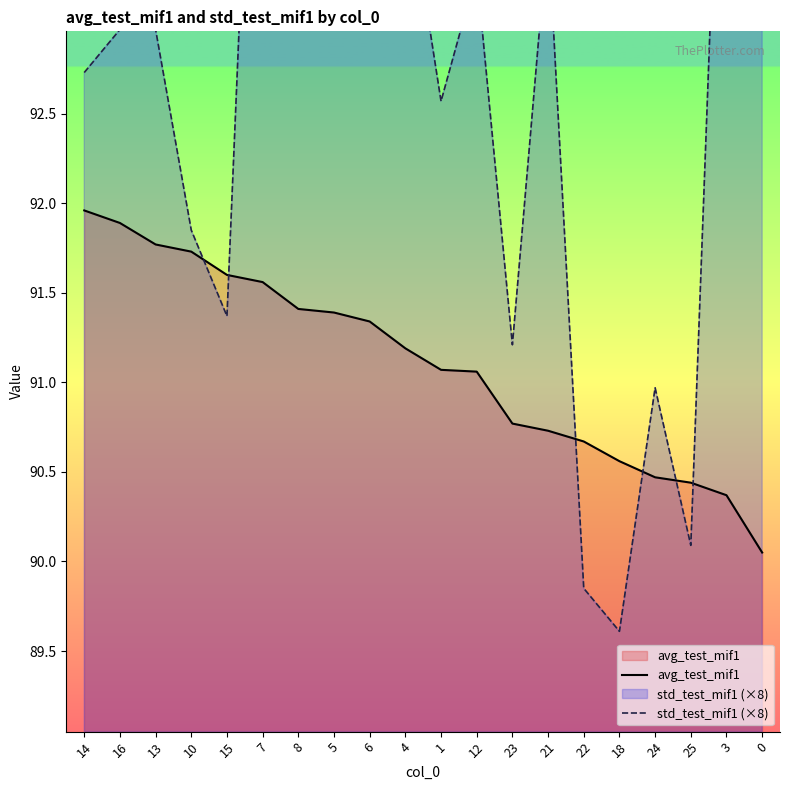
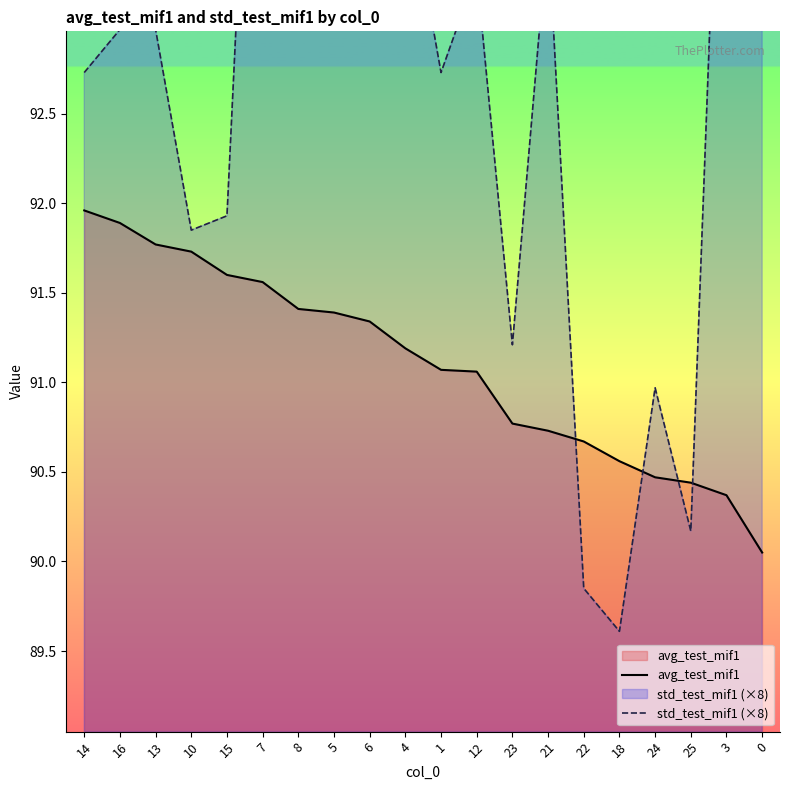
std_test_mif1 (×8), 15: 91.37 -> 91.93
std_test_mif1 (×8), 1: 92.57 -> 92.73
std_test_mif1 (×8), 25: 90.09 -> 90.17
